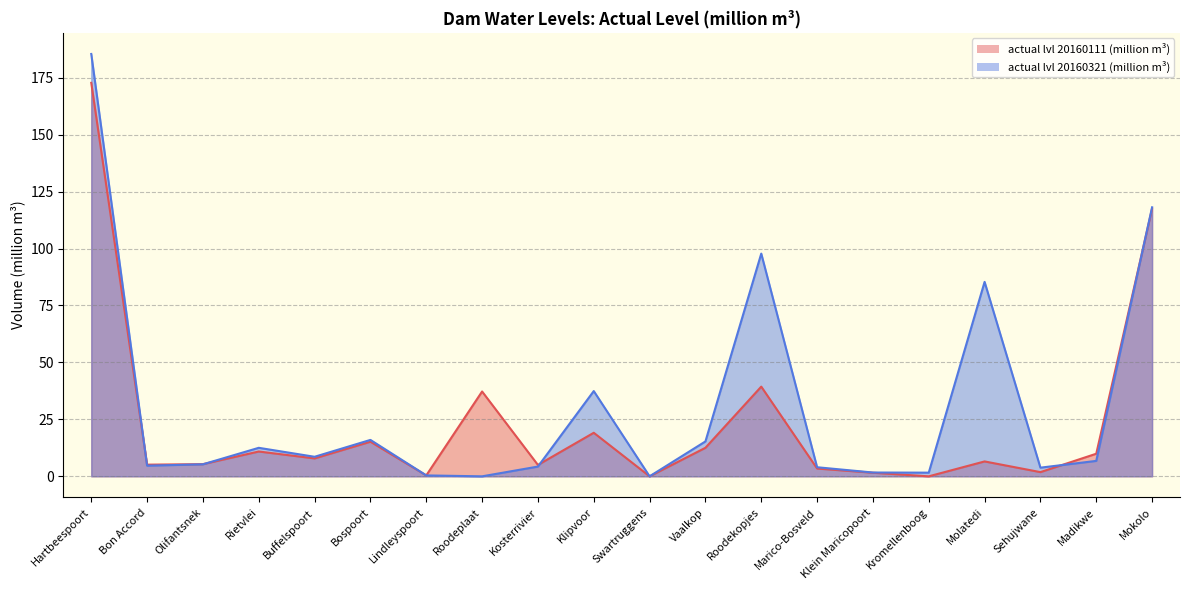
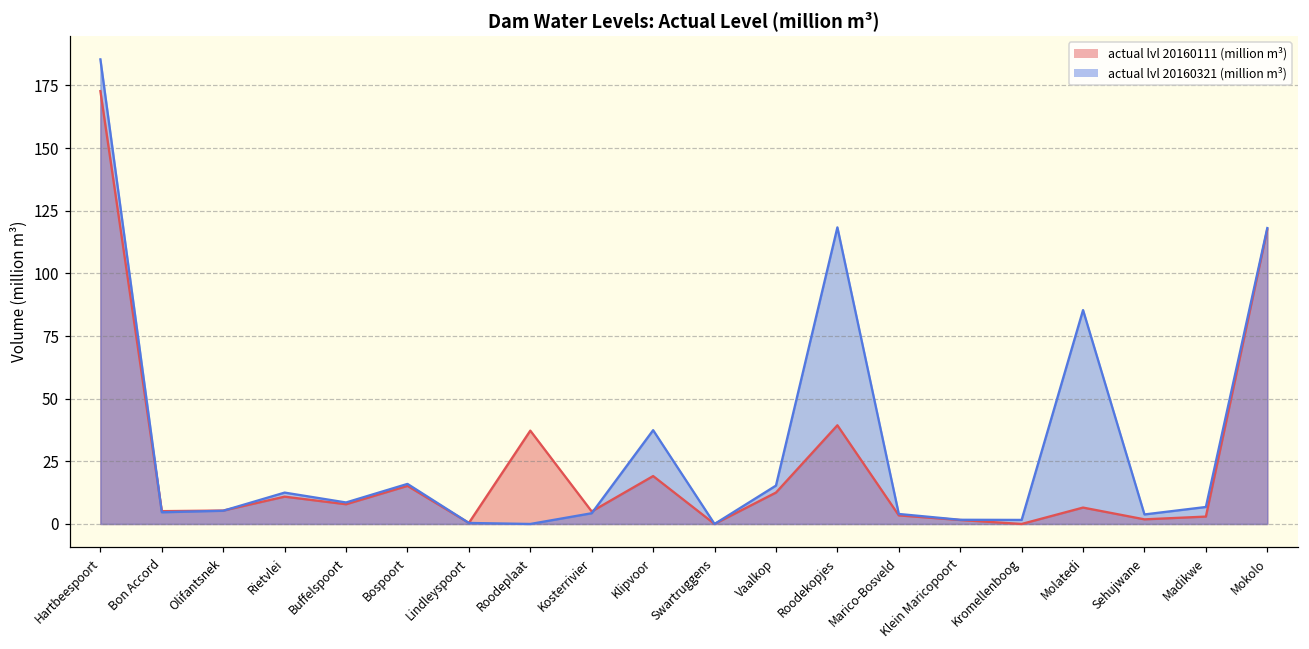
actual lvl 20160321 (million m³), Roodekopjes: 98 -> 118
actual lvl 20160111 (million m³), Madikwe: 10 -> 3
